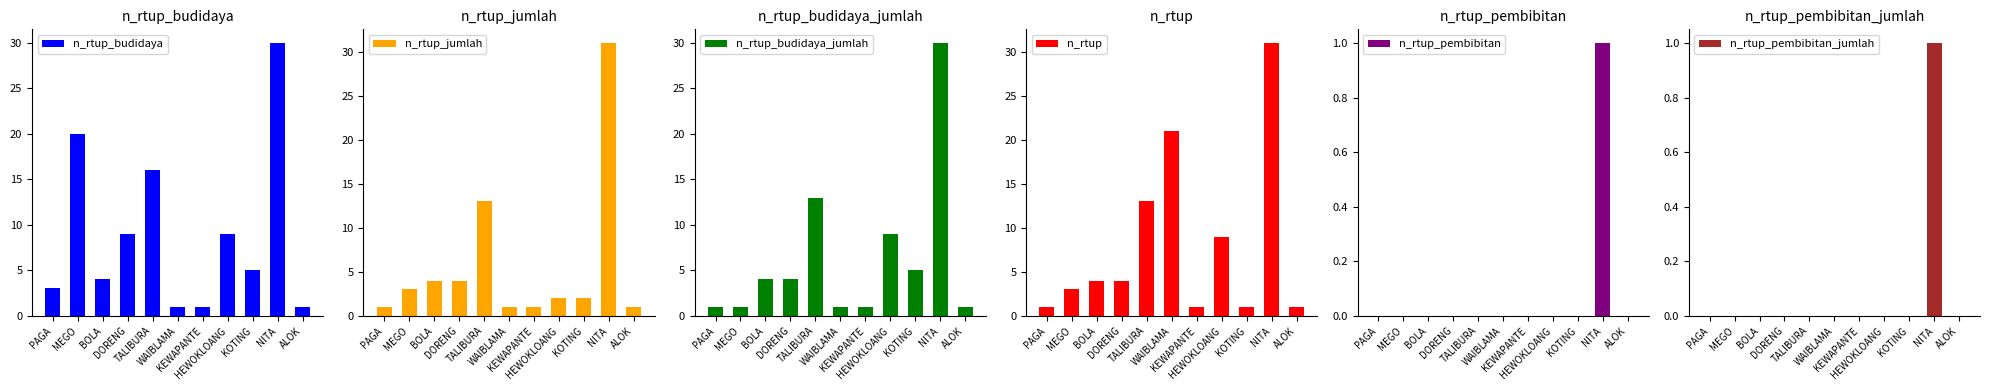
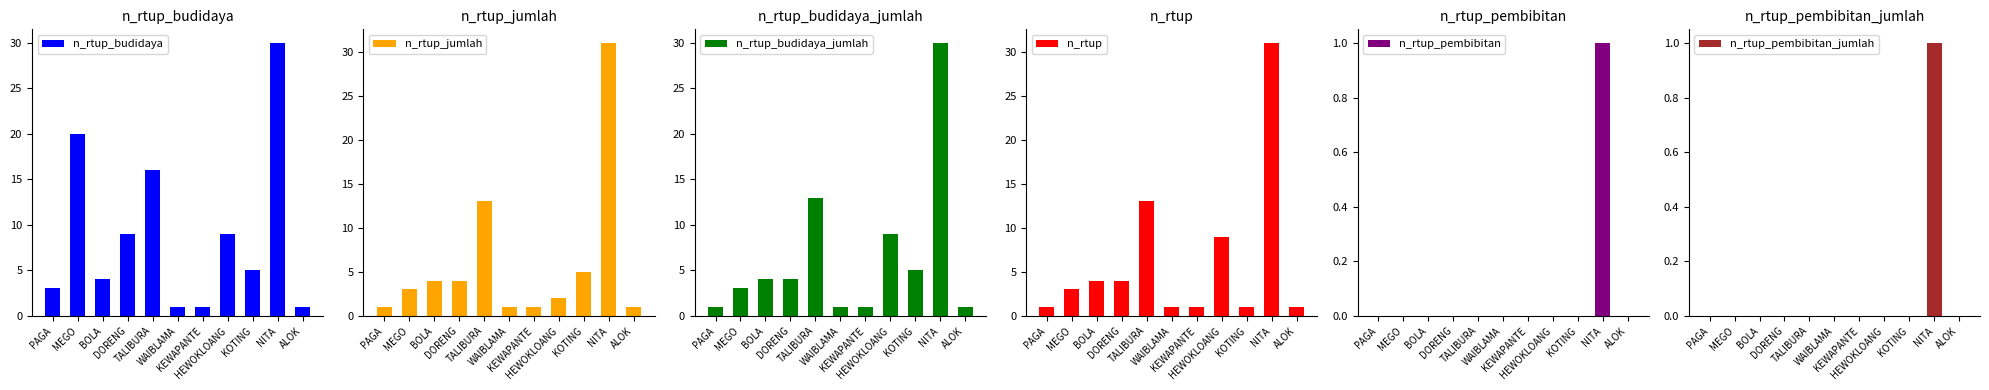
n_rtup_jumlah, KOTING: 2 -> 5
n_rtup_budidaya_jumlah, MEGO: 1 -> 3
n_rtup, WAIBLAMA: 21 -> 1
